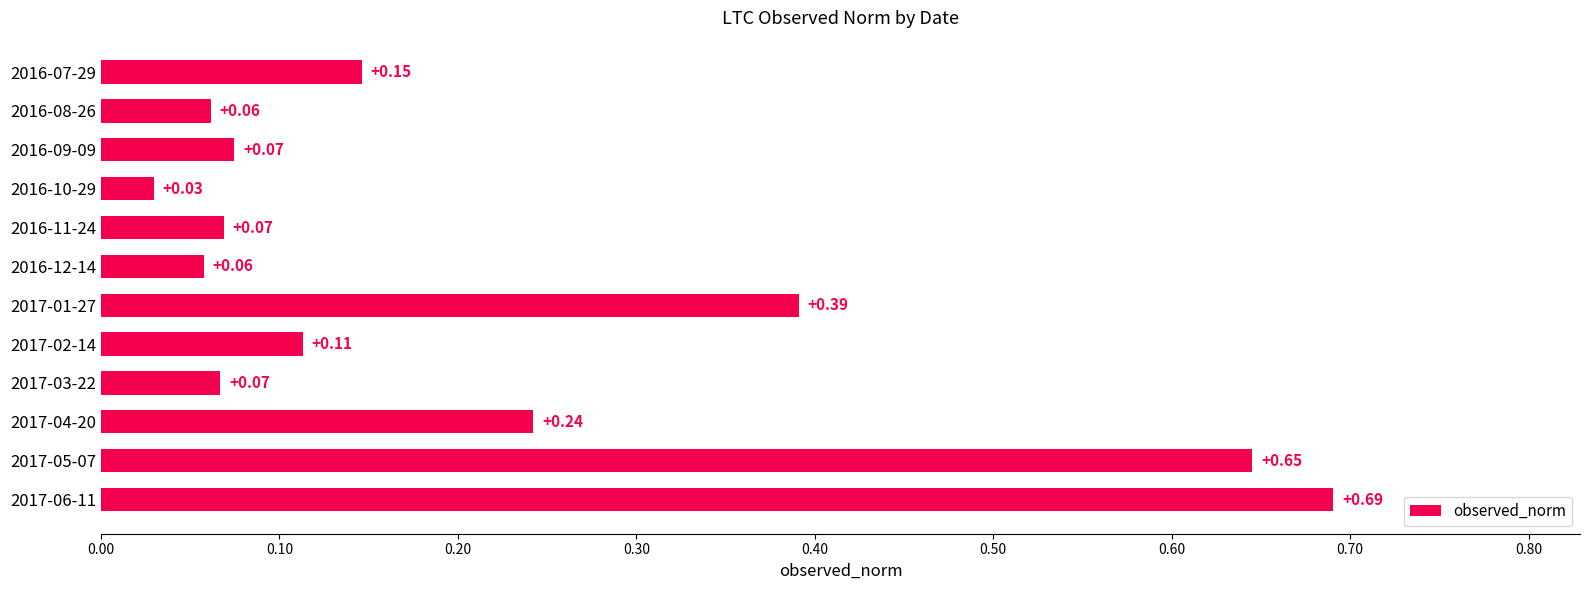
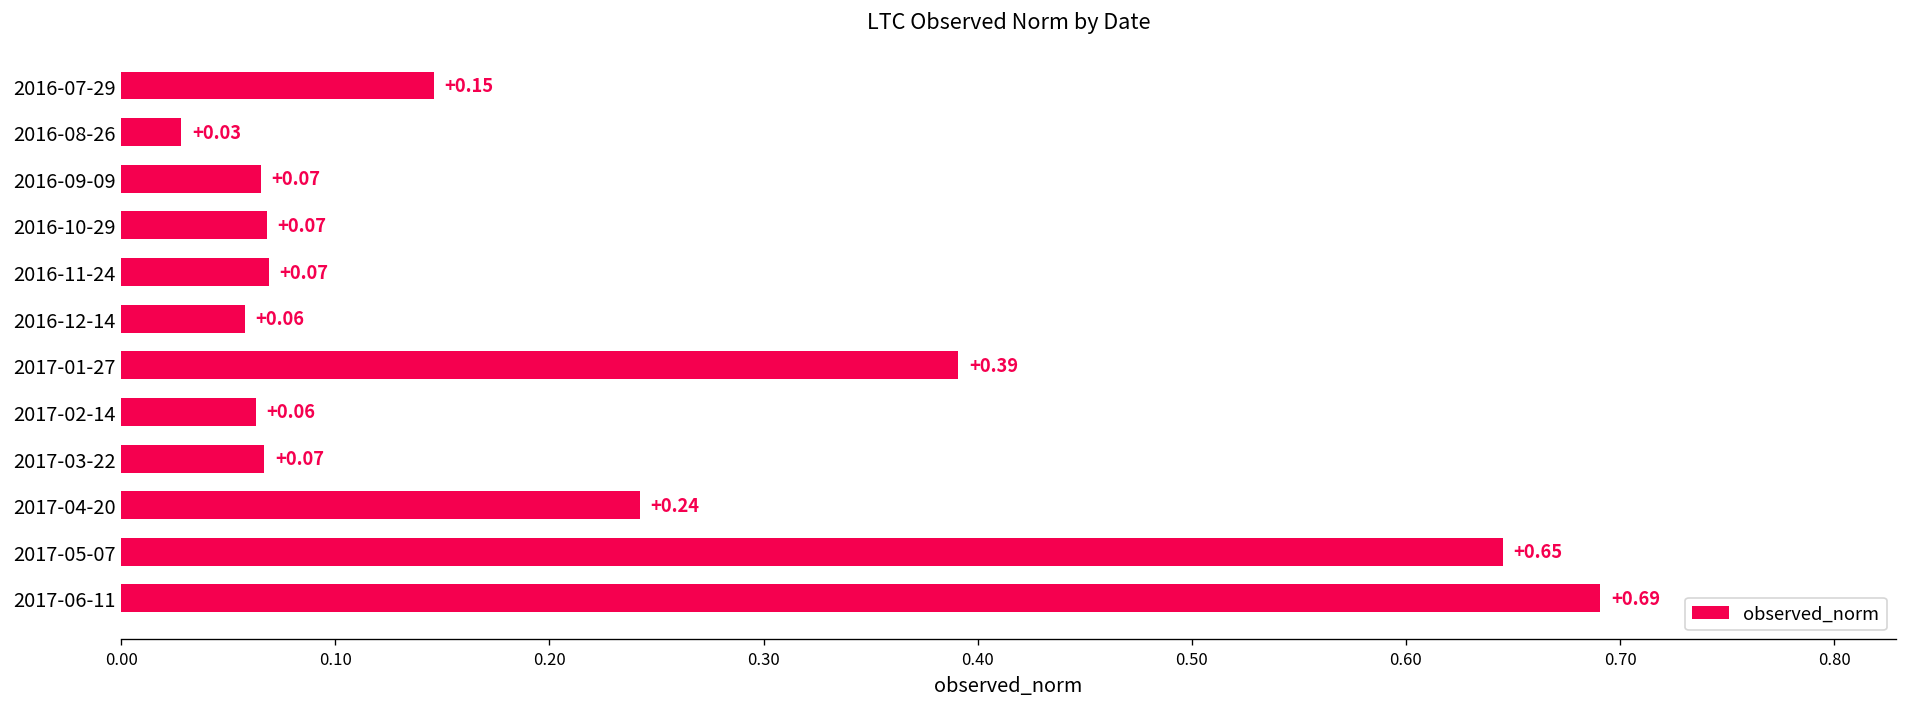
2016-08-26: +0.06 -> +0.03
2016-09-09: 0.075 -> 0.065
2016-10-29: +0.03 -> +0.07
2017-02-14: +0.11 -> +0.06
